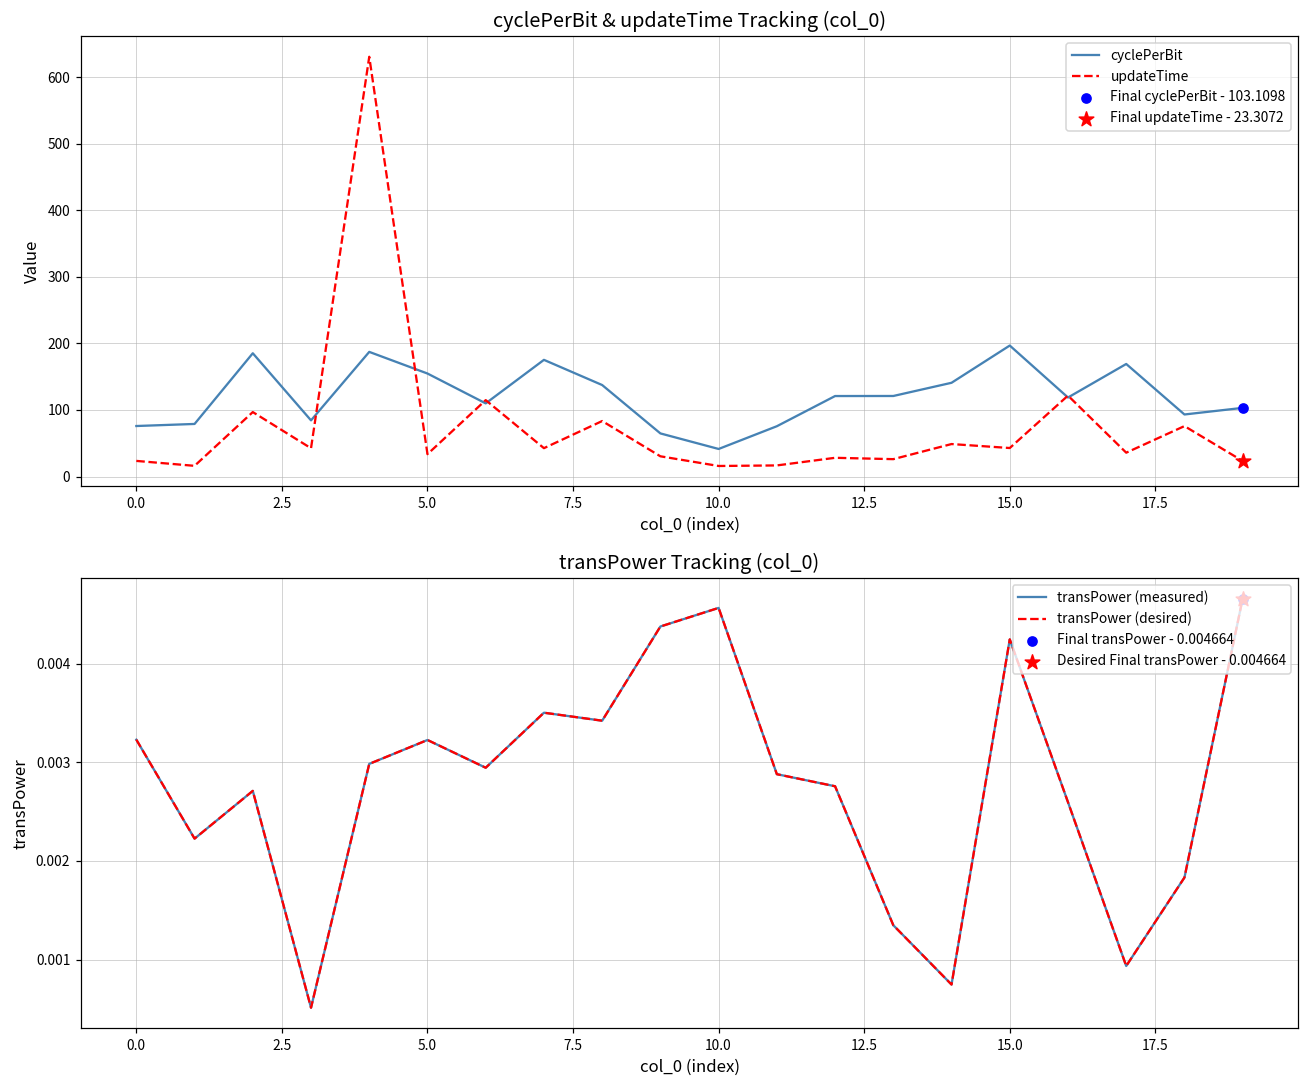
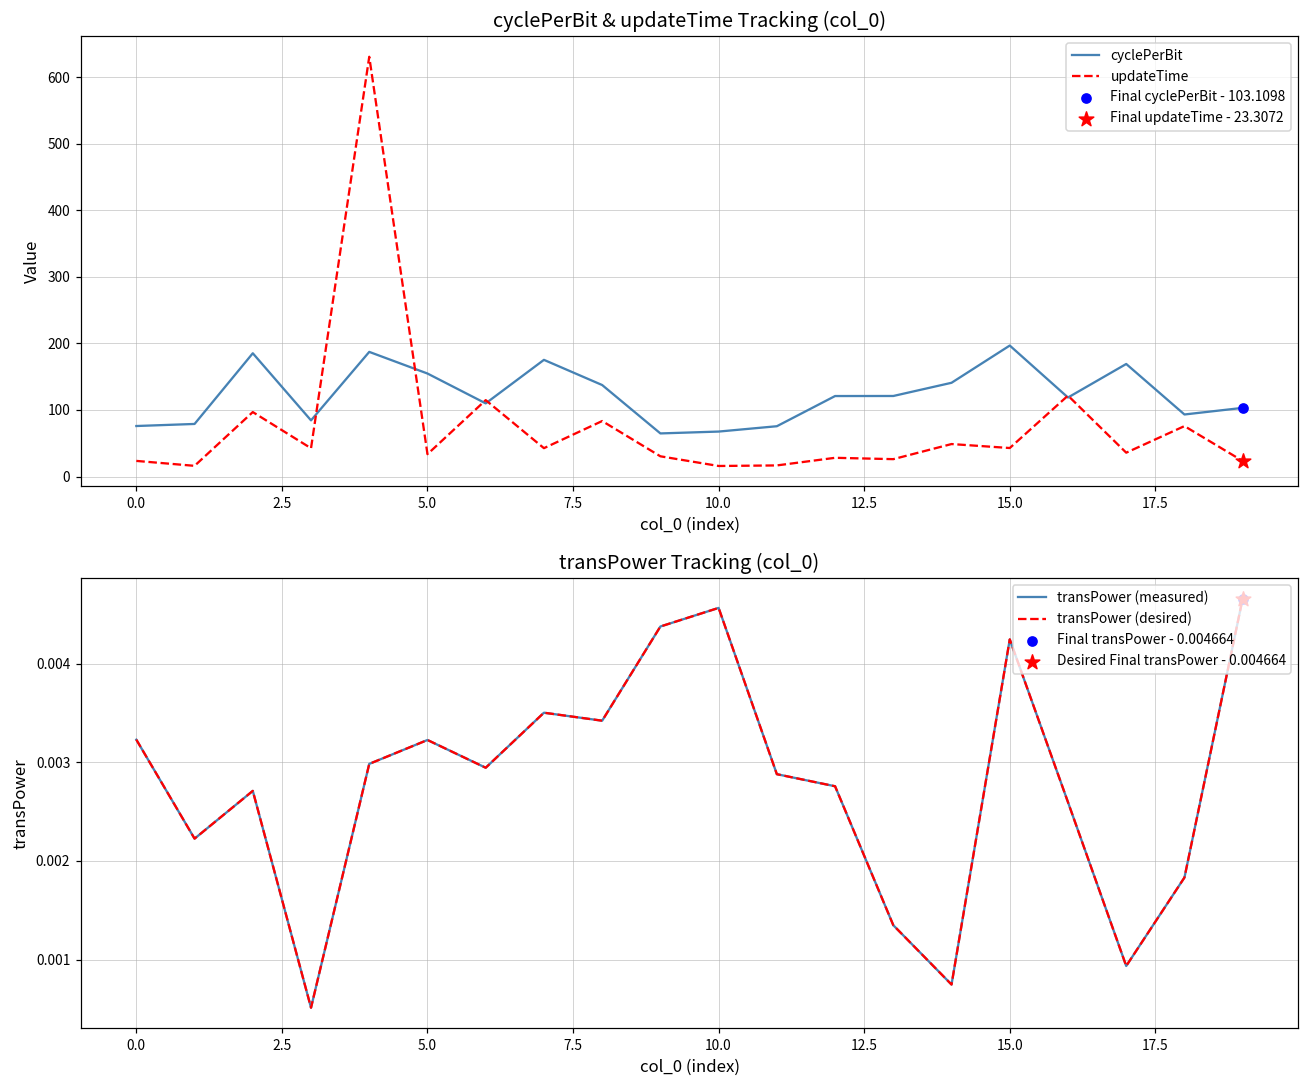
cyclePerBit & updateTime Tracking (col_0), cyclePerBit, 10.0: 40 -> 70
